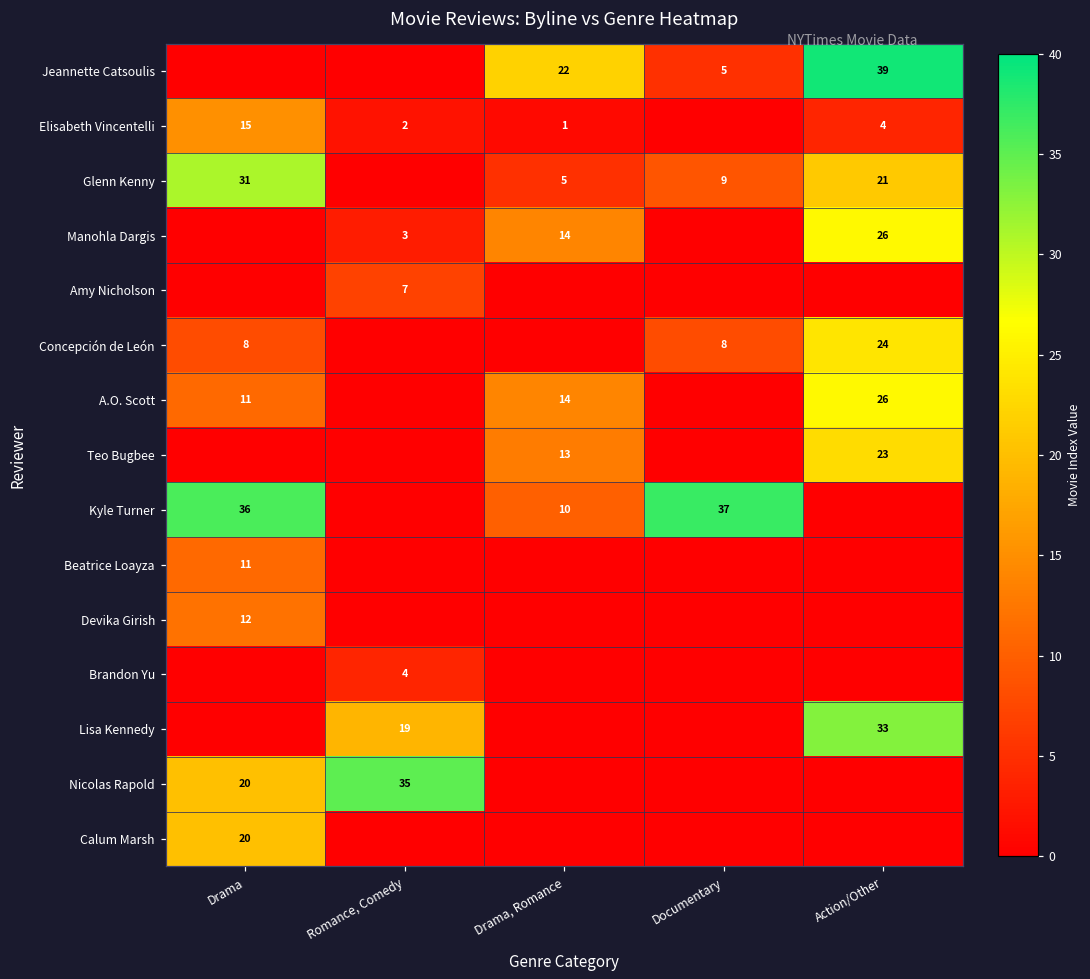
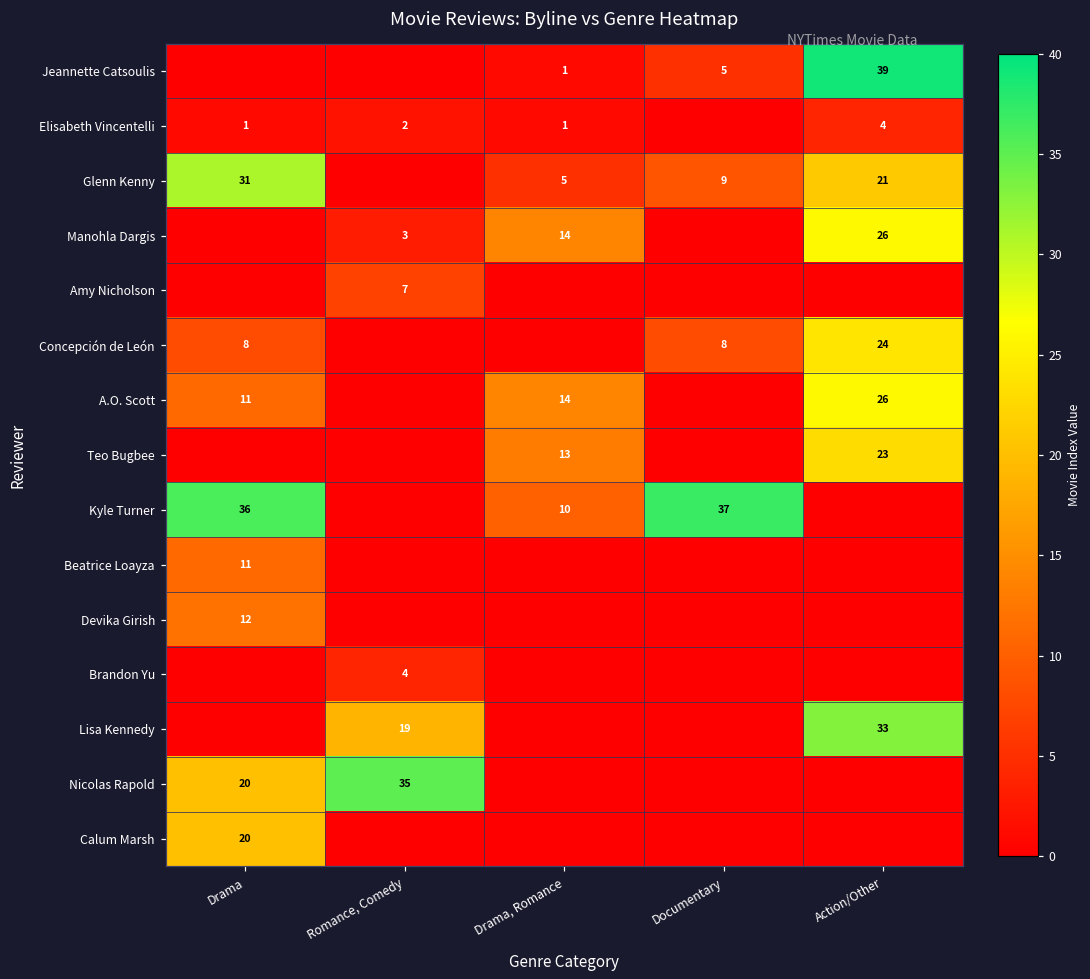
Jeannette Catsoulis, Drama, Romance: 22 -> 1
Elisabeth Vincentelli, Drama: 15 -> 1
